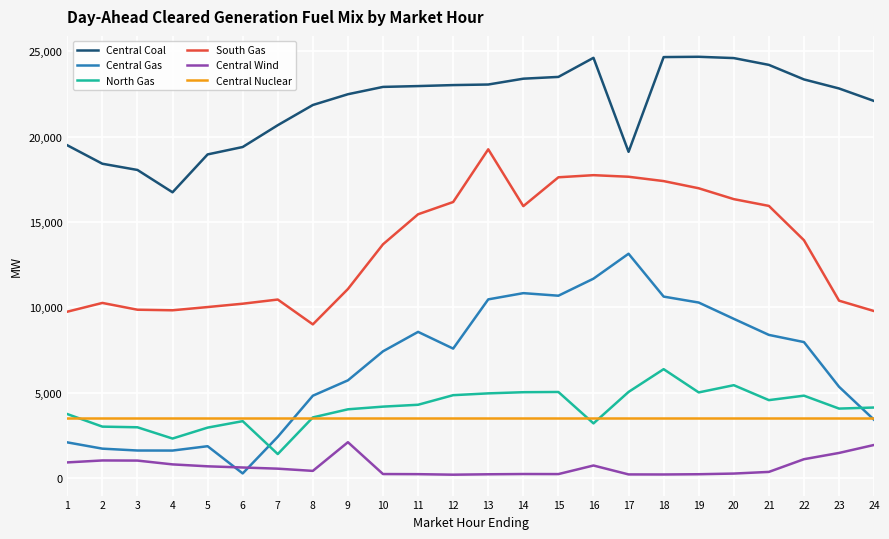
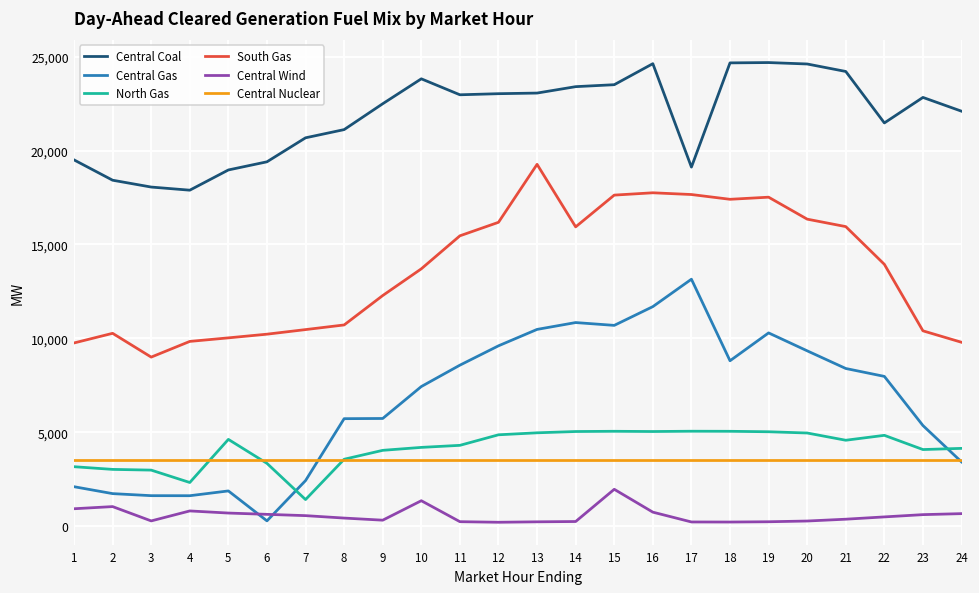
North Gas, 1: 3,800 -> 3,200
South Gas, 3: 9,900 -> 9,000
Central Wind, 3: 1,000 -> 300
Central Coal, 4: 16,700 -> 17,900
North Gas, 5: 3,000 -> 4,600
Central Coal, 8: 21,900 -> 21,100
Central Gas, 8: 4,800 -> 5,700
South Gas, 8: 9,000 -> 10,700
South Gas, 9: 11,100 -> 12,300
Central Wind, 9: 2,100 -> 300
Central Coal, 10: 22,900 -> 23,800
Central Wind, 10: 200 -> 1,400
Central Gas, 12: 7,600 -> 9,600
Central Wind, 15: 200 -> 2,000
North Gas, 16: 3,200 -> 5,000
Central Gas, 18: 10,600 -> 8,800
North Gas, 18: 6,400 -> 5,000
South Gas, 19: 17,000 -> 17,500
North Gas, 20: 5,400 -> 5,000
Central Coal, 22: 23,400 -> 21,500
Central Wind, 22: 1,100 -> 500
Central Wind, 23: 1,500 -> 600
Central Wind, 24: 1,900 -> 700
